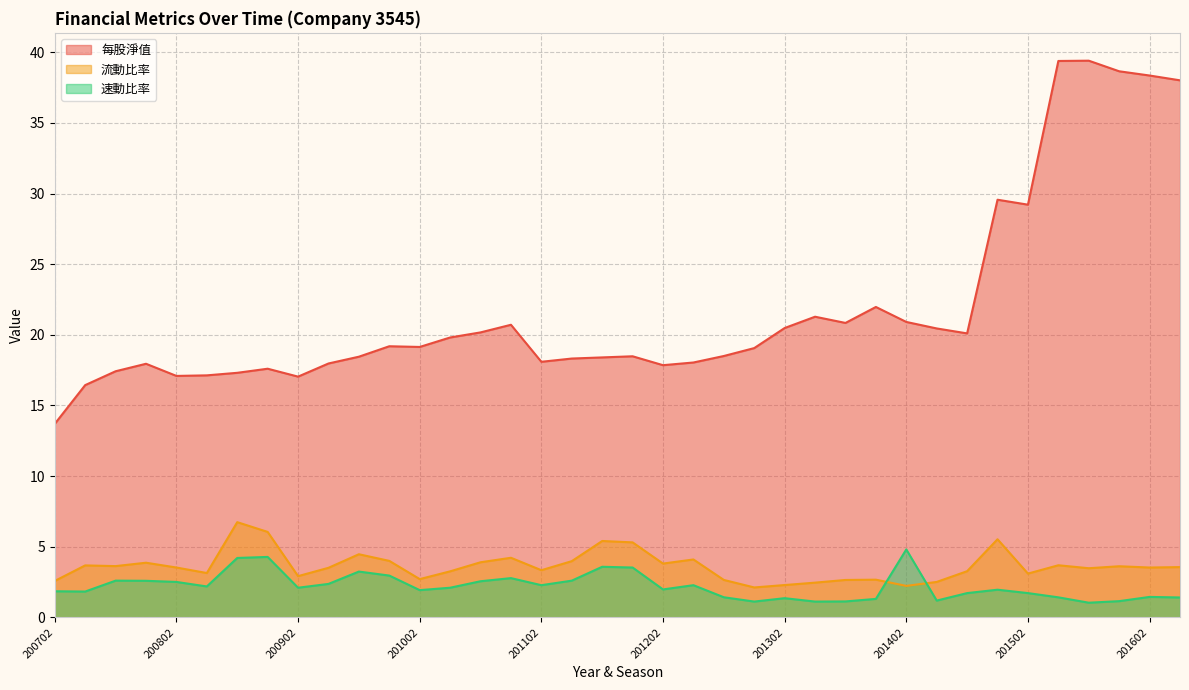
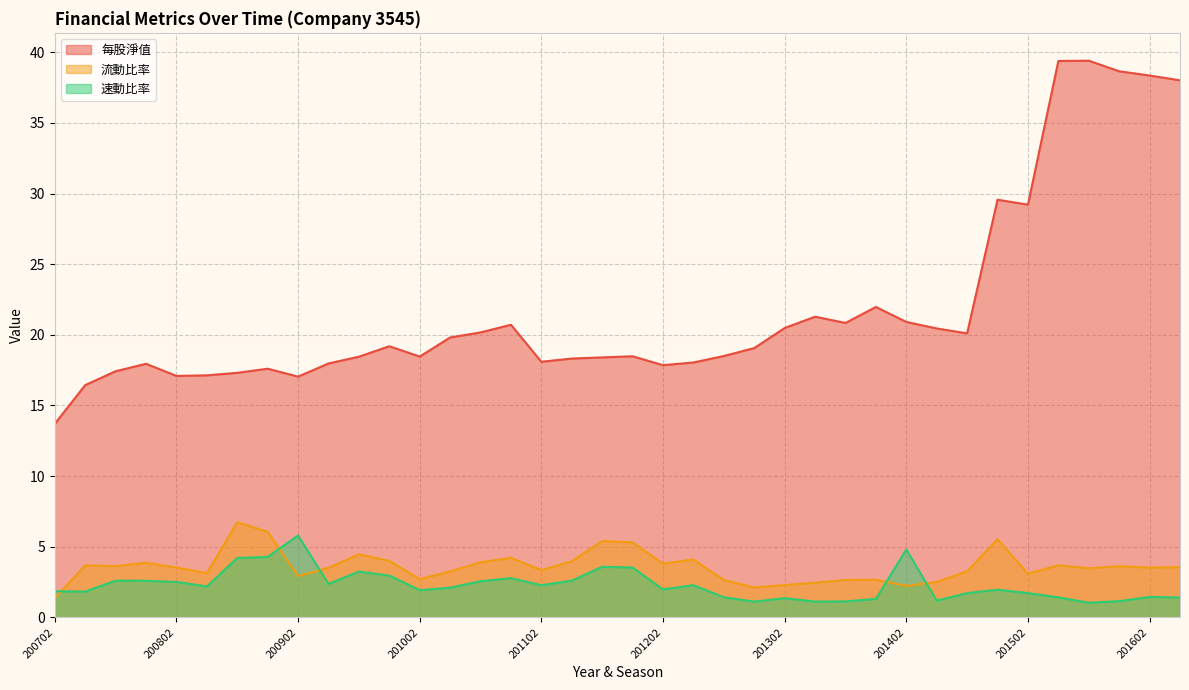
流動比率, 200702: 2.6 -> 1.4
速動比率, 200902: 2.1 -> 5.8
每股淨值, 201002: 19.1 -> 18.5
